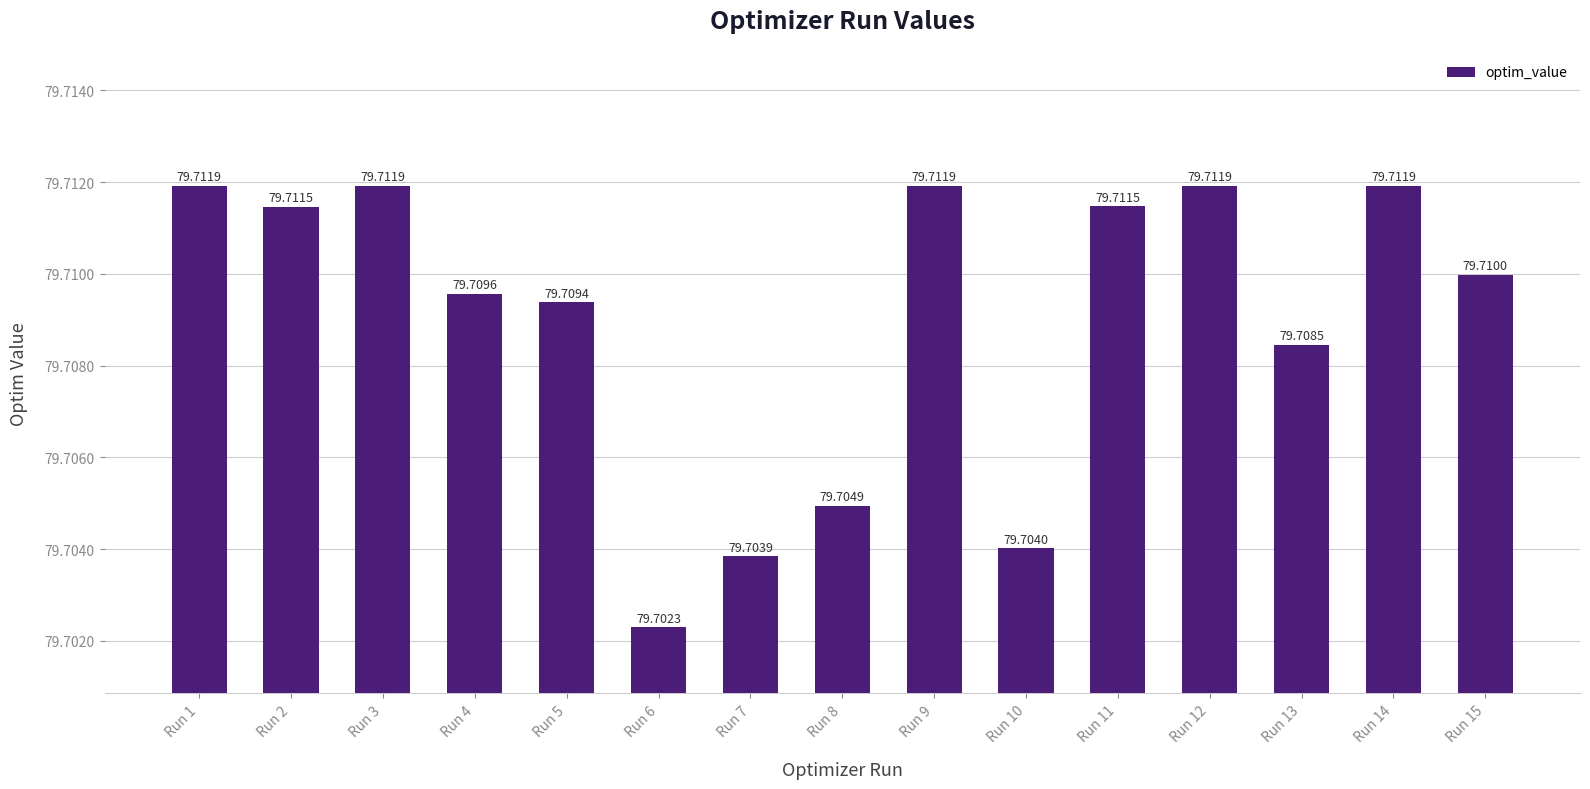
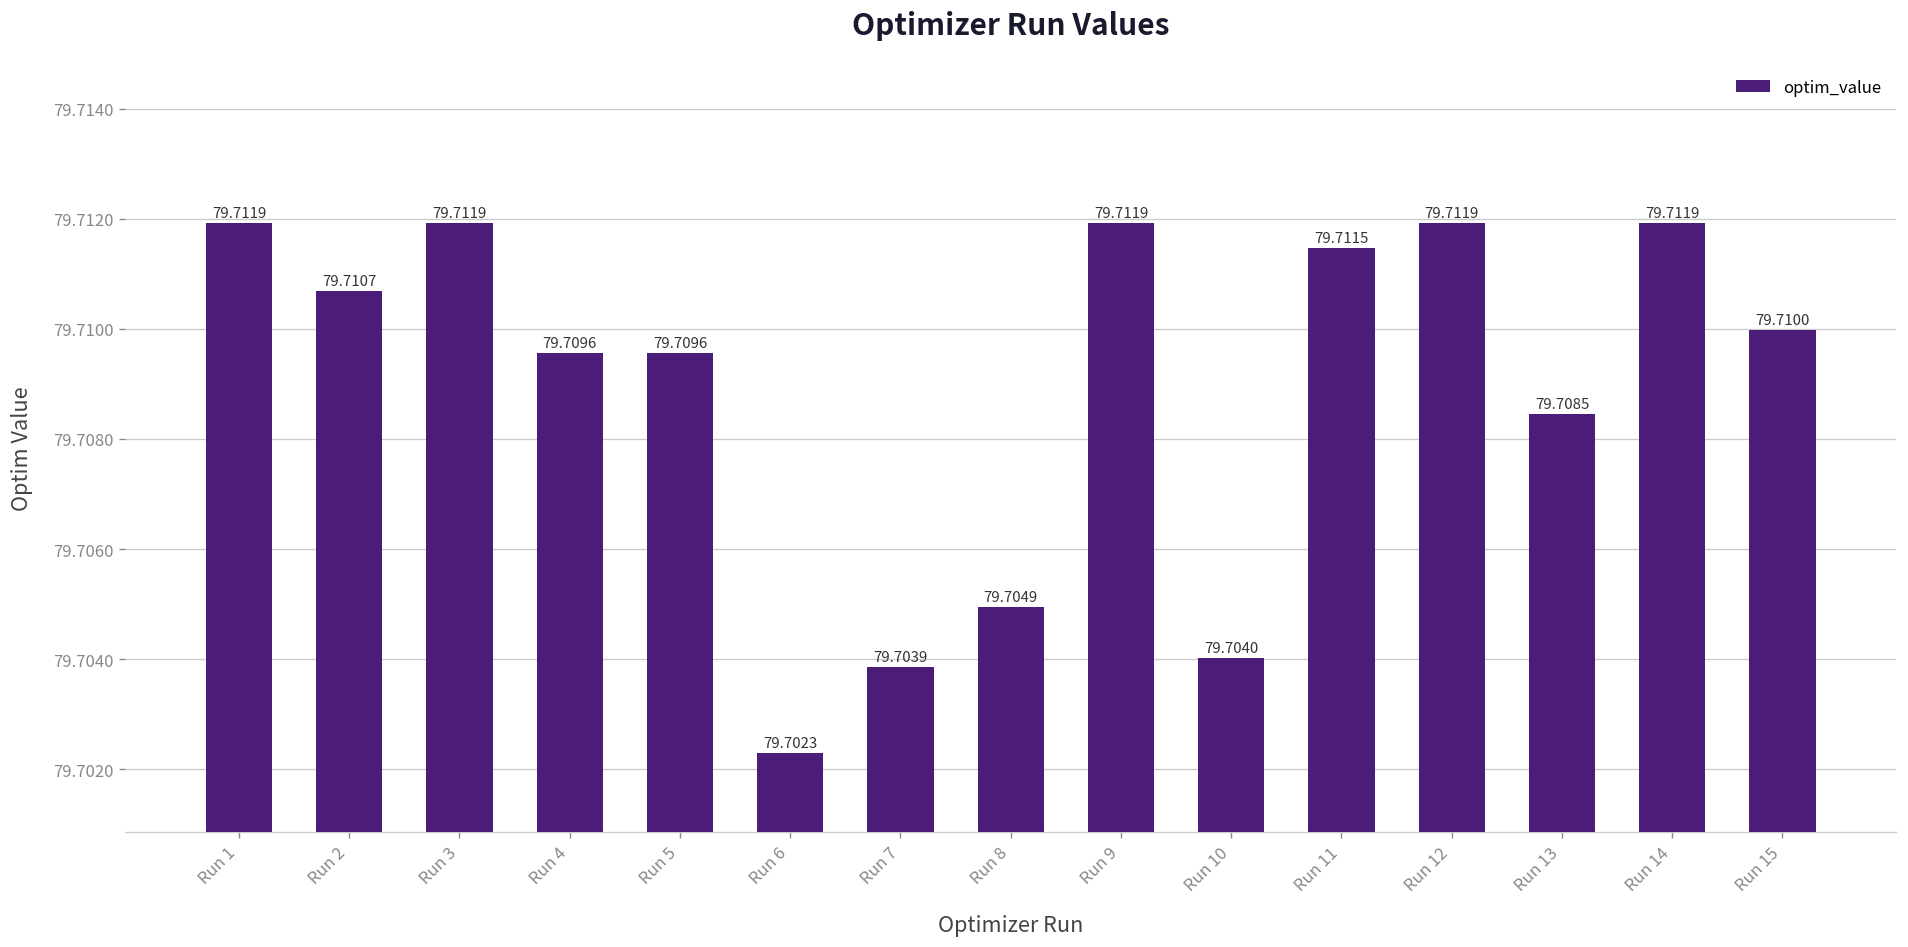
Run 2: 79.7115 -> 79.7107
Run 5: 79.7094 -> 79.7096
